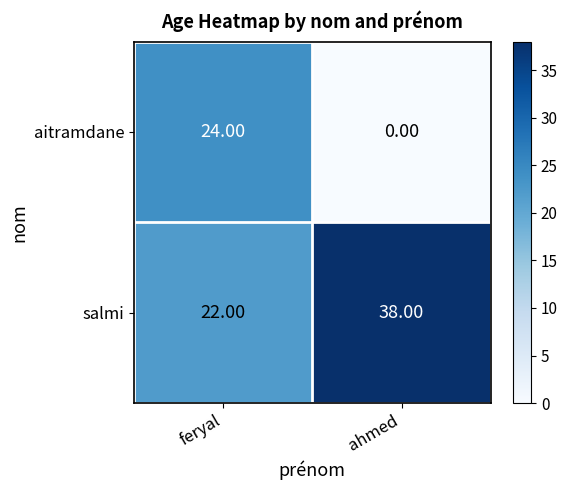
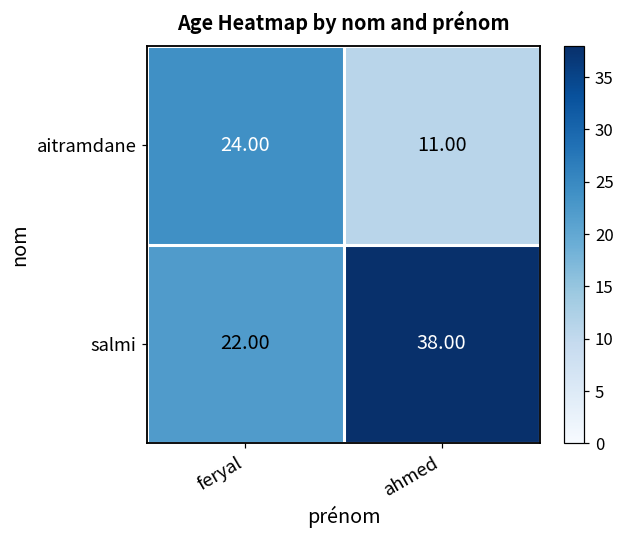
aitramdane, ahmed: 0.00 -> 11.00
